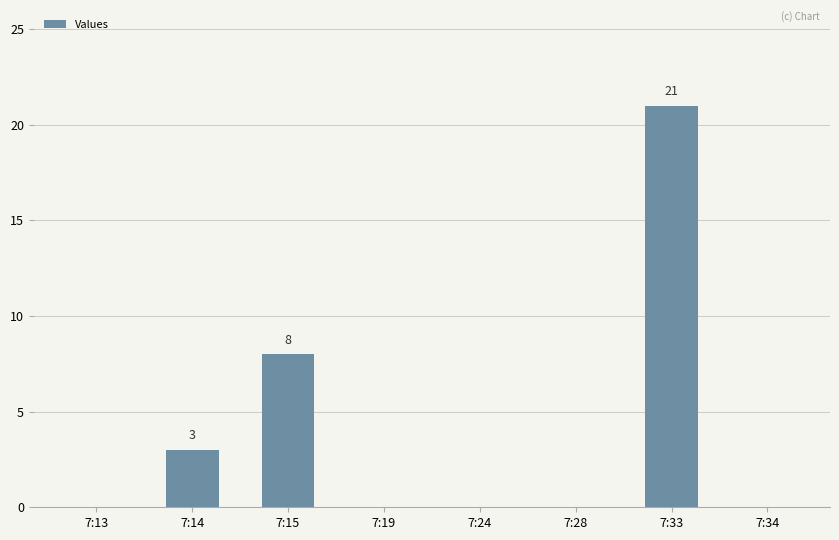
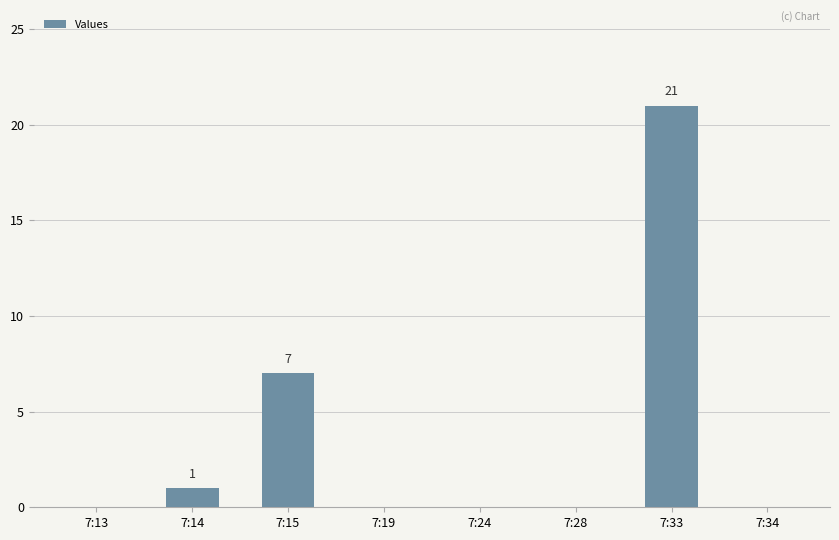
7:14: 3 -> 1
7:15: 8 -> 7
